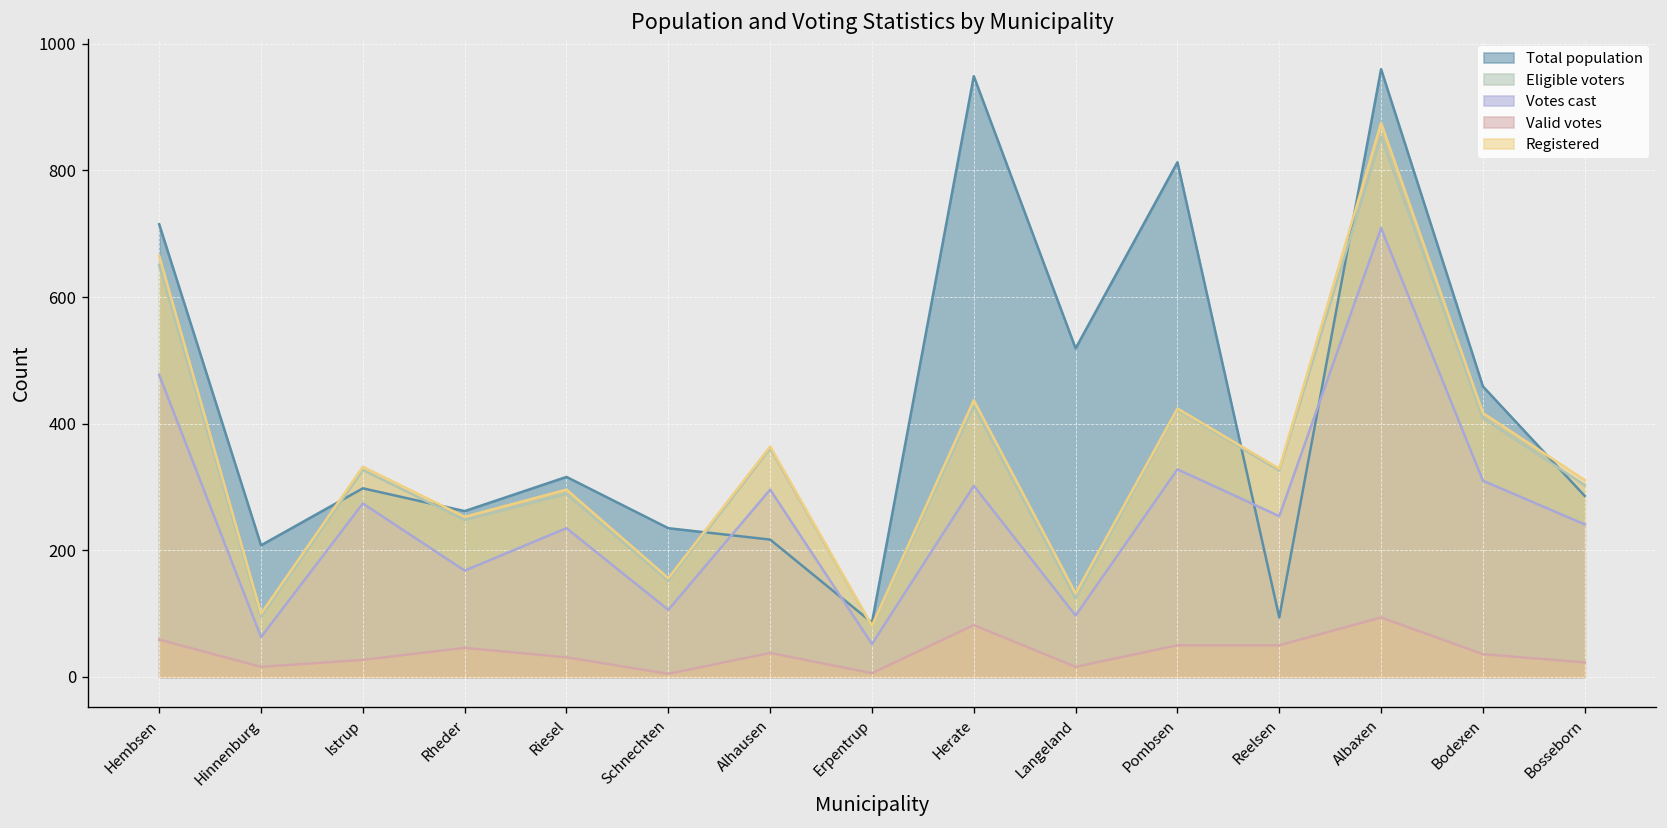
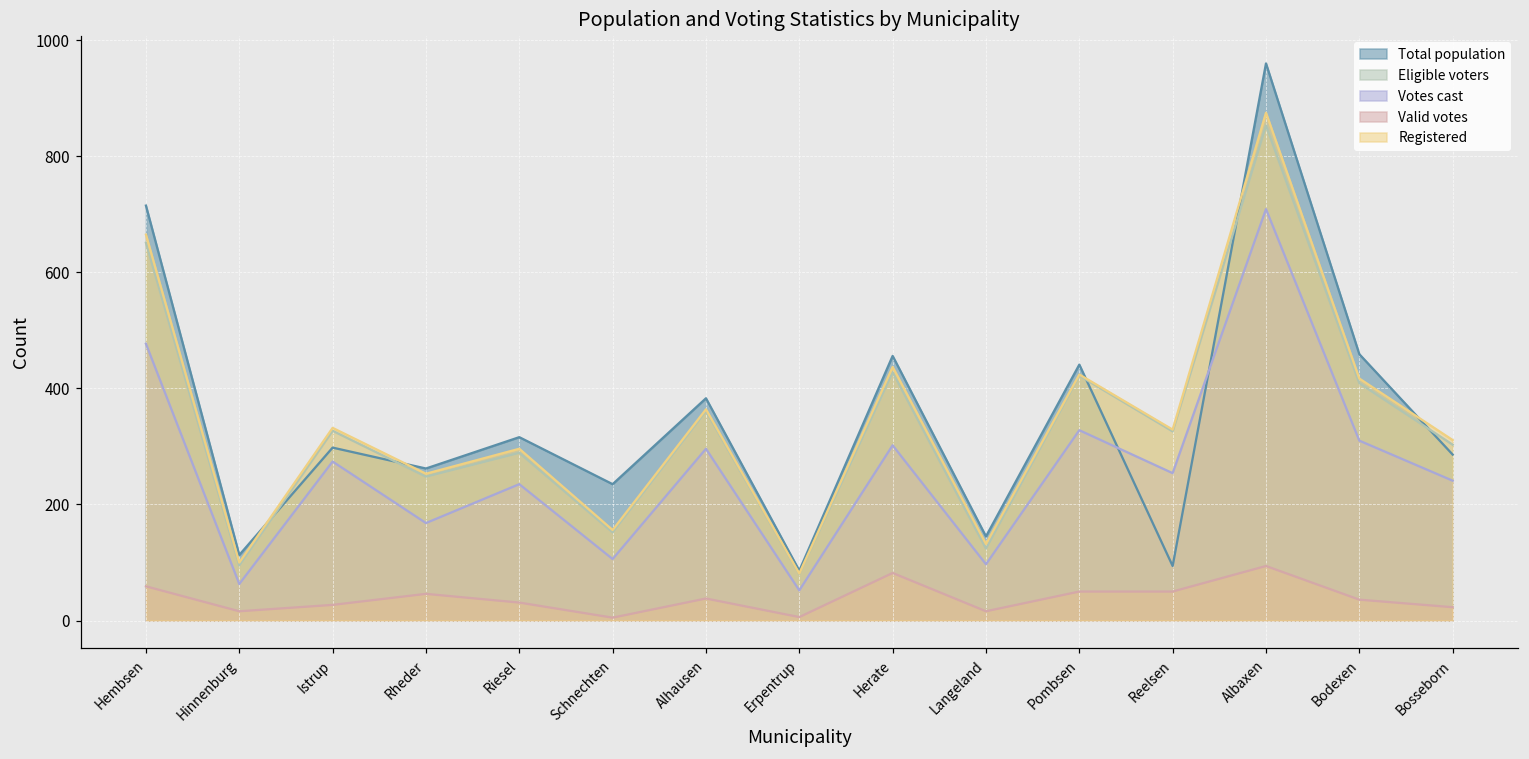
Total population, Hinnenburg: 210 -> 110
Total population, Alhausen: 220 -> 380
Total population, Herate: 950 -> 460
Total population, Langeland: 520 -> 150
Total population, Pombsen: 810 -> 440
